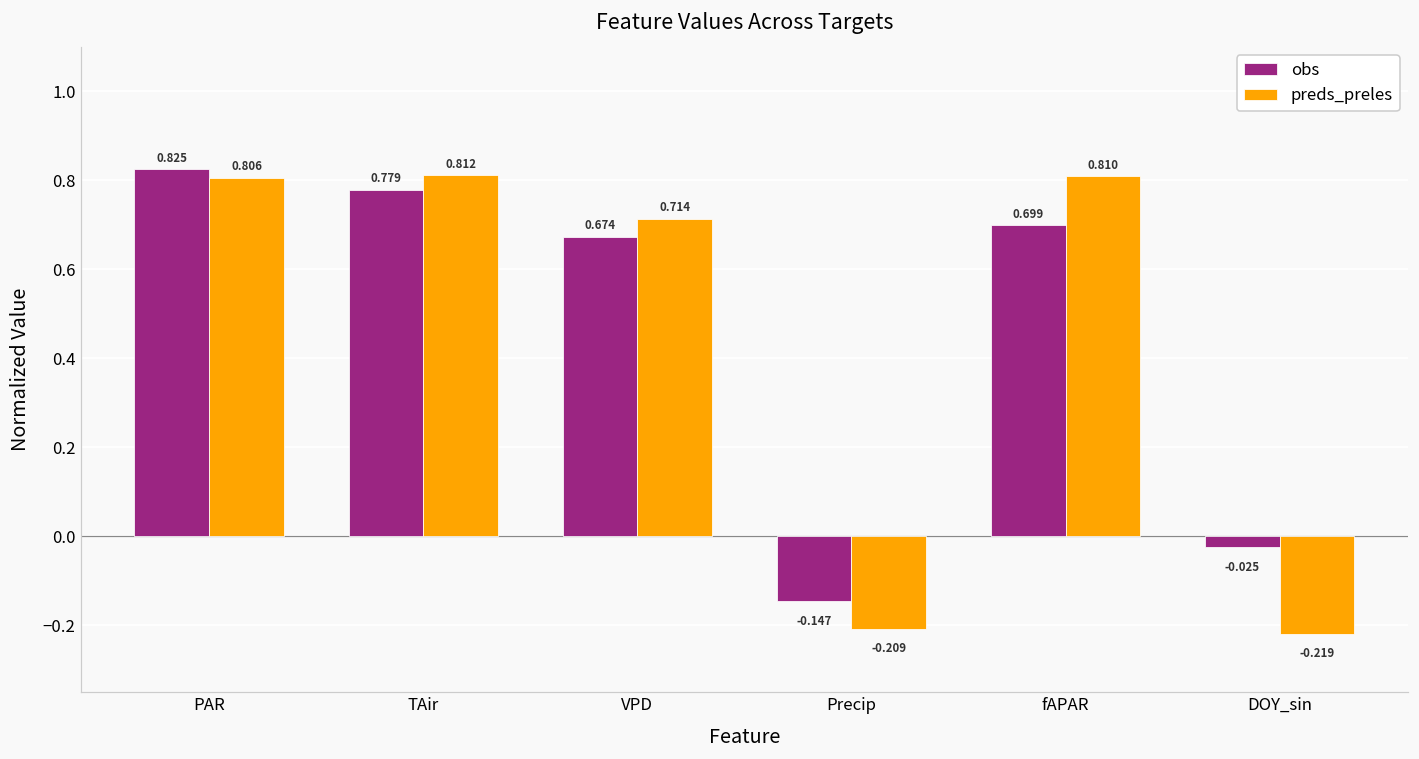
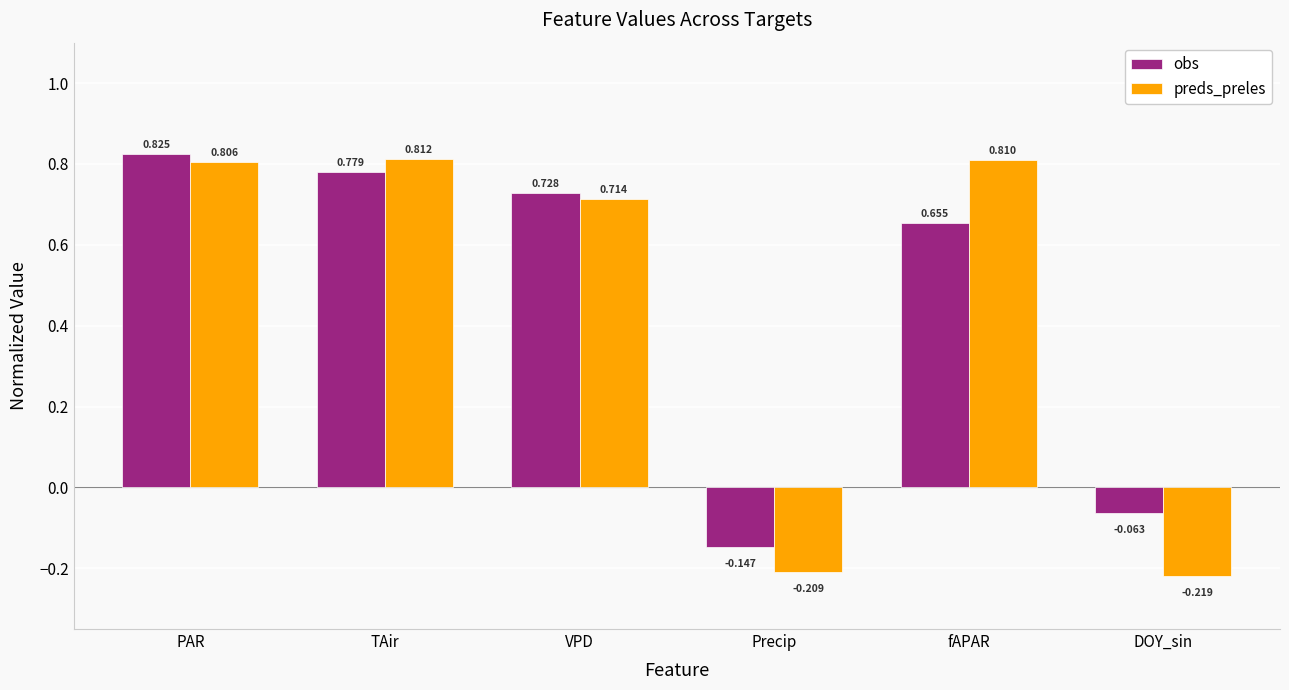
obs, VPD: 0.674 -> 0.728
obs, fAPAR: 0.699 -> 0.655
obs, DOY_sin: -0.025 -> -0.063
